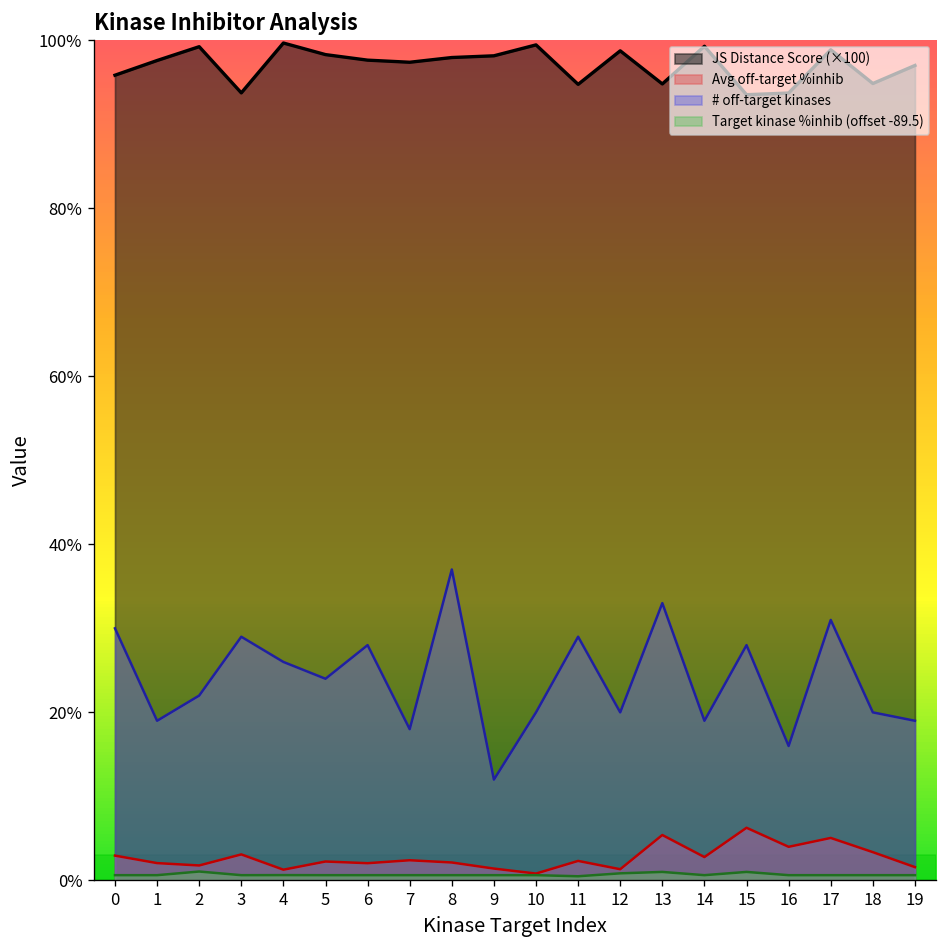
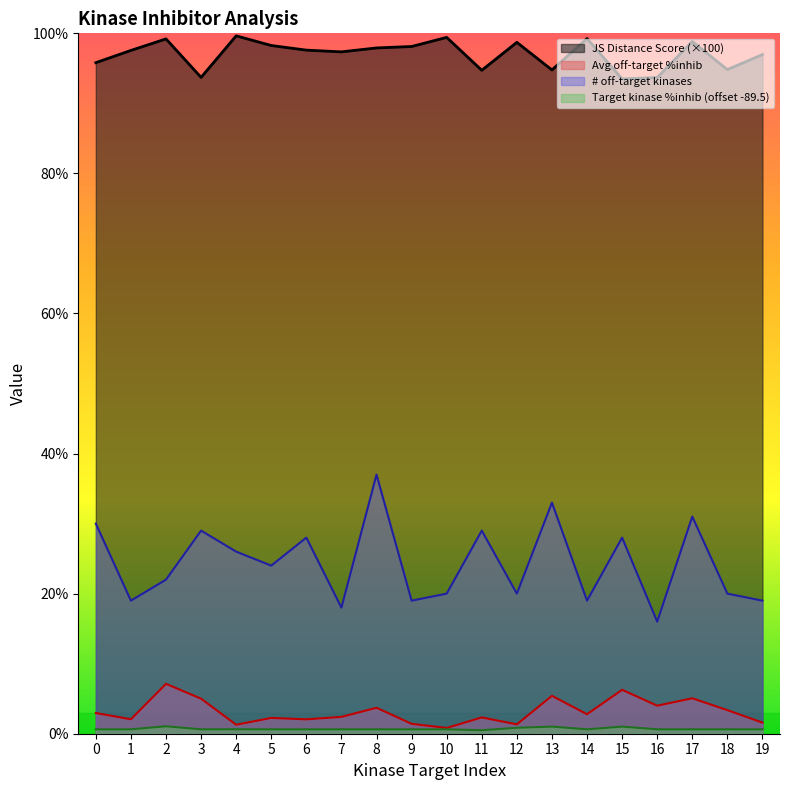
Avg off-target %inhib, 2: 2% -> 7%
Avg off-target %inhib, 3: 3% -> 5%
Avg off-target %inhib, 8: 2% -> 4%
# off-target kinases, 9: 12% -> 19%
